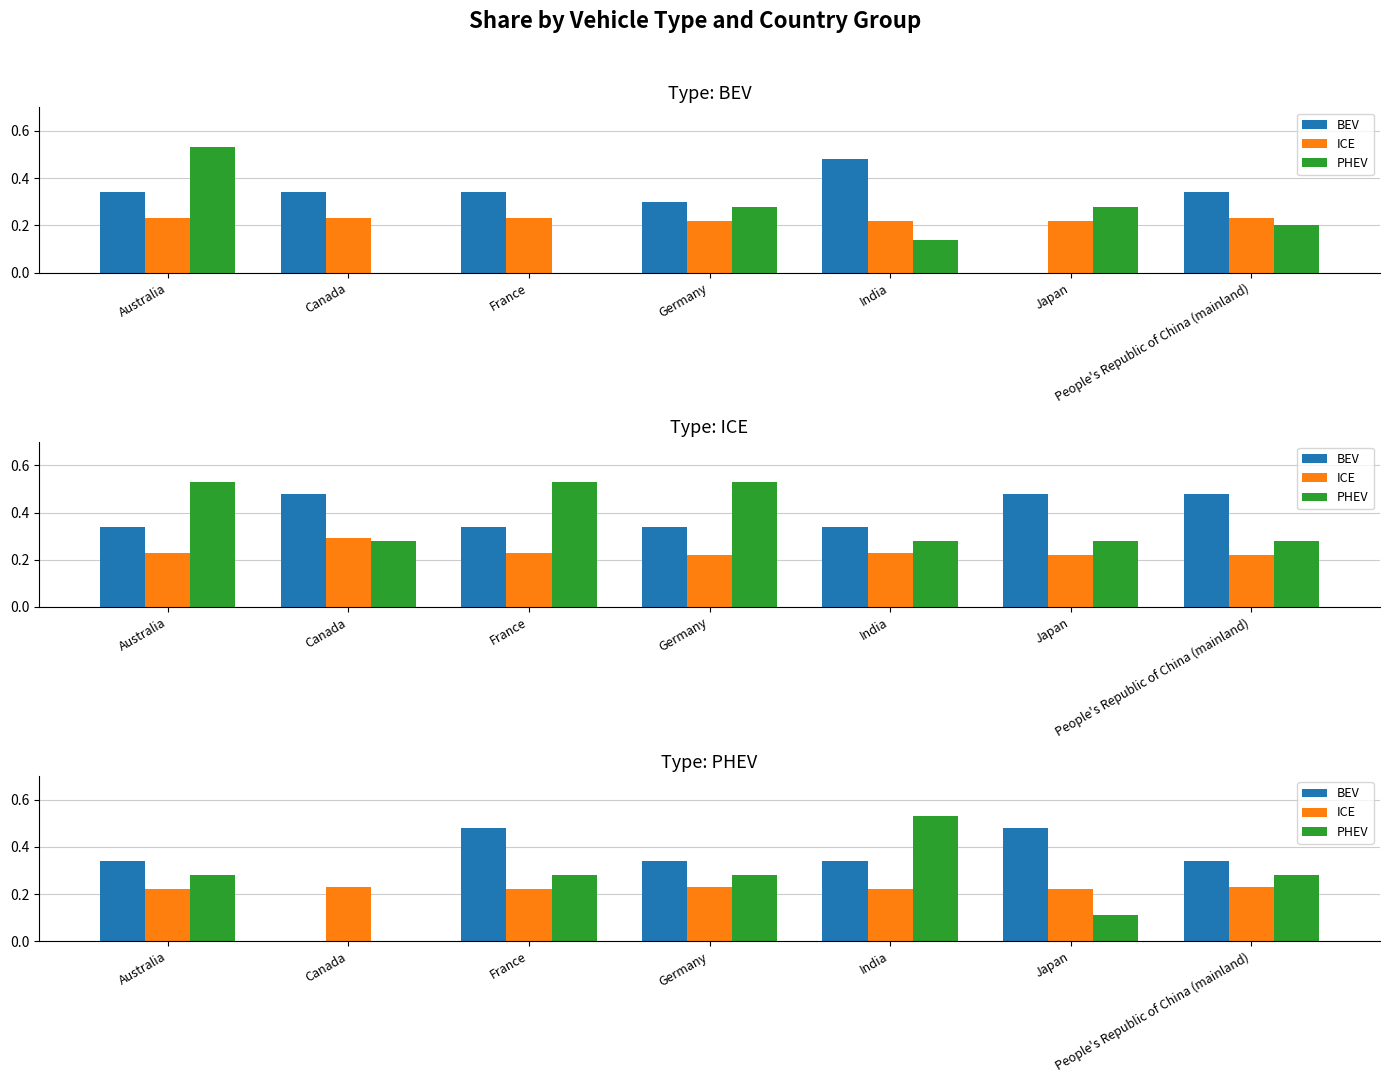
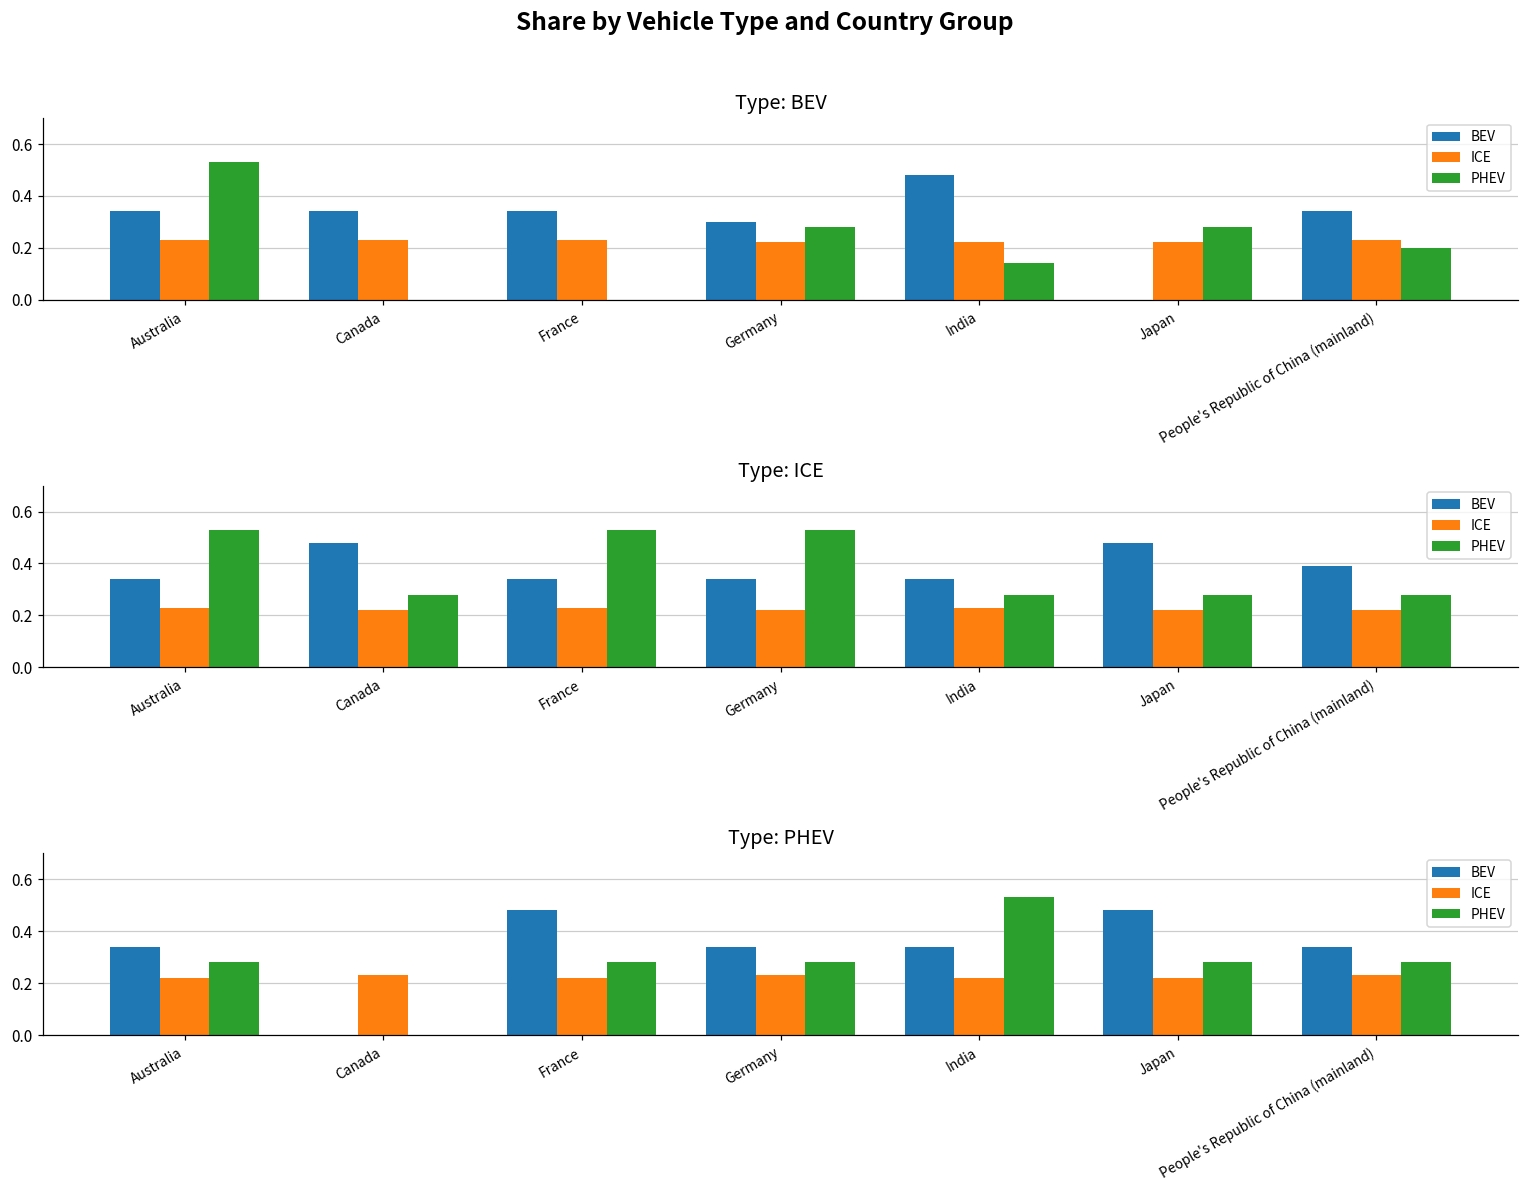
Type: ICE, ICE, Canada: 0.29 -> 0.22
Type: ICE, BEV, People's Republic of China (mainland): 0.48 -> 0.39
Type: PHEV, PHEV, Japan: 0.11 -> 0.28
